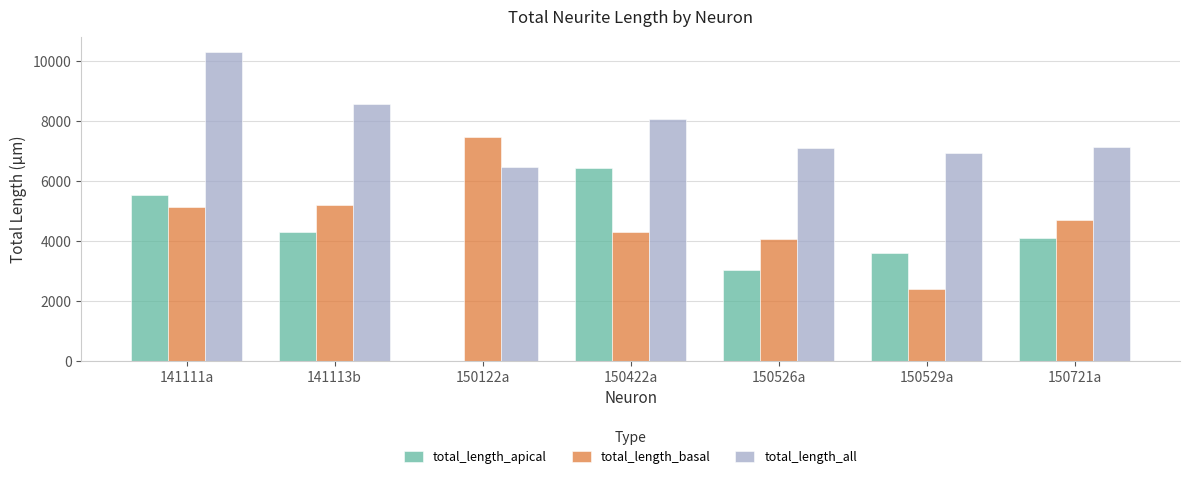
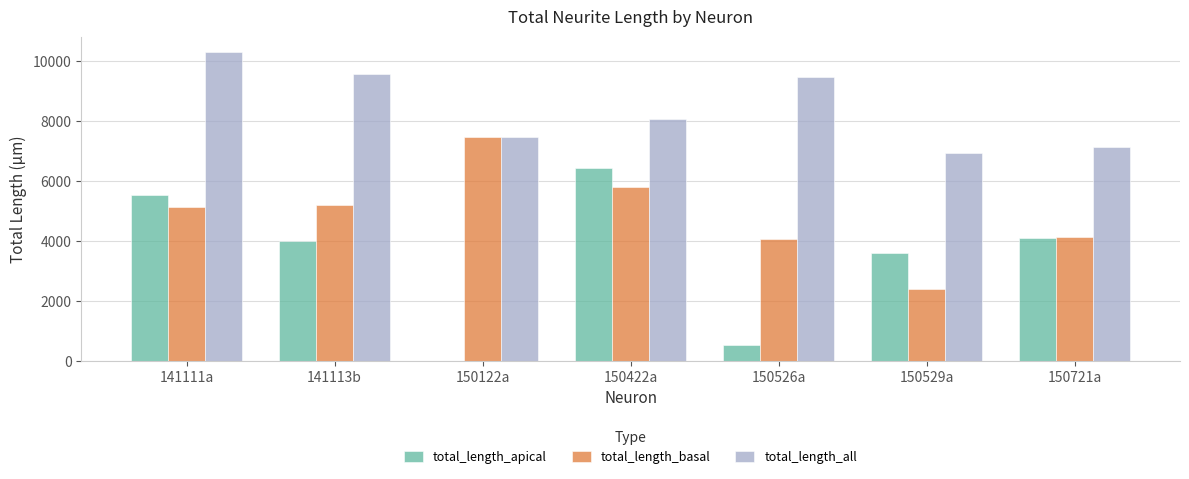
total_length_apical, 141113b: 4300 -> 4000
total_length_all, 141113b: 8600 -> 9600
total_length_all, 150122a: 6500 -> 7500
total_length_basal, 150422a: 4300 -> 5800
total_length_apical, 150526a: 3000 -> 500
total_length_all, 150526a: 7100 -> 9500
total_length_basal, 150721a: 4700 -> 4100
